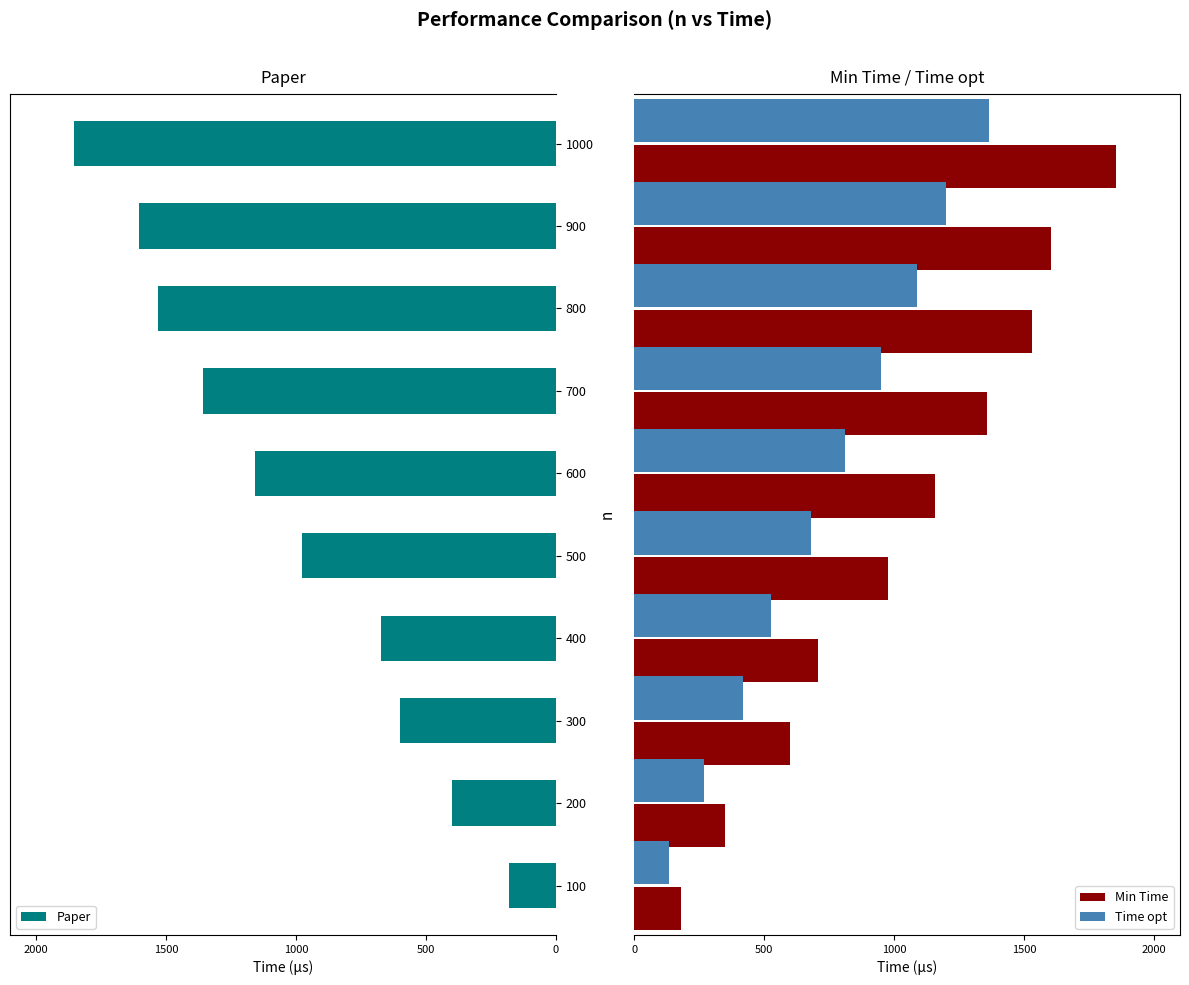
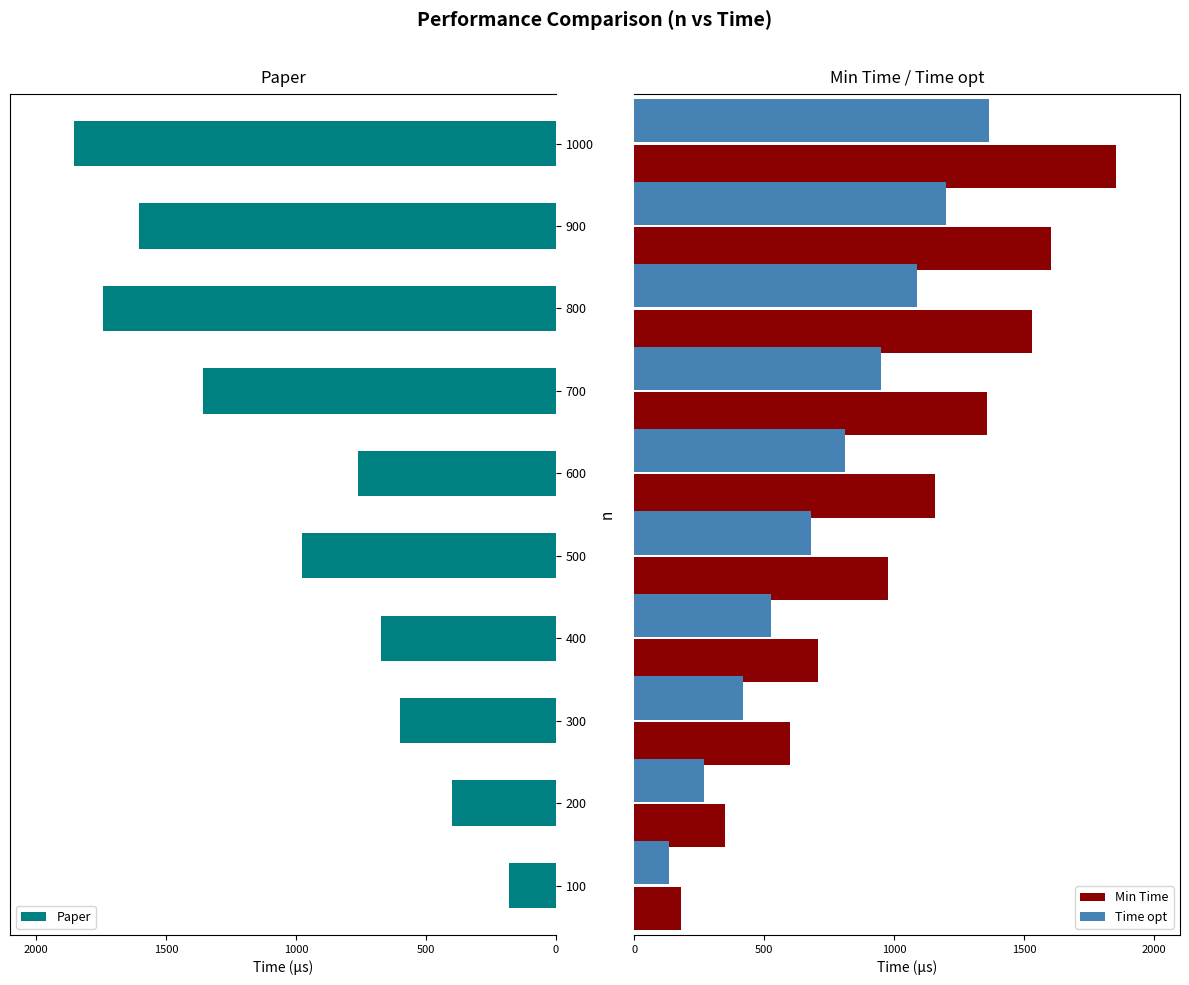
Paper, 800: 1530 -> 1740
Paper, 600: 1160 -> 760
